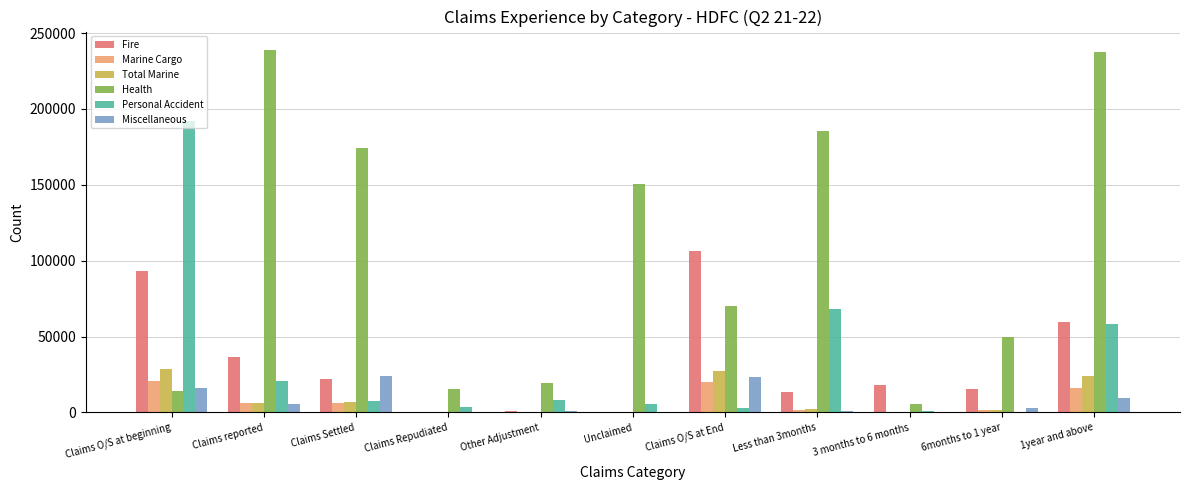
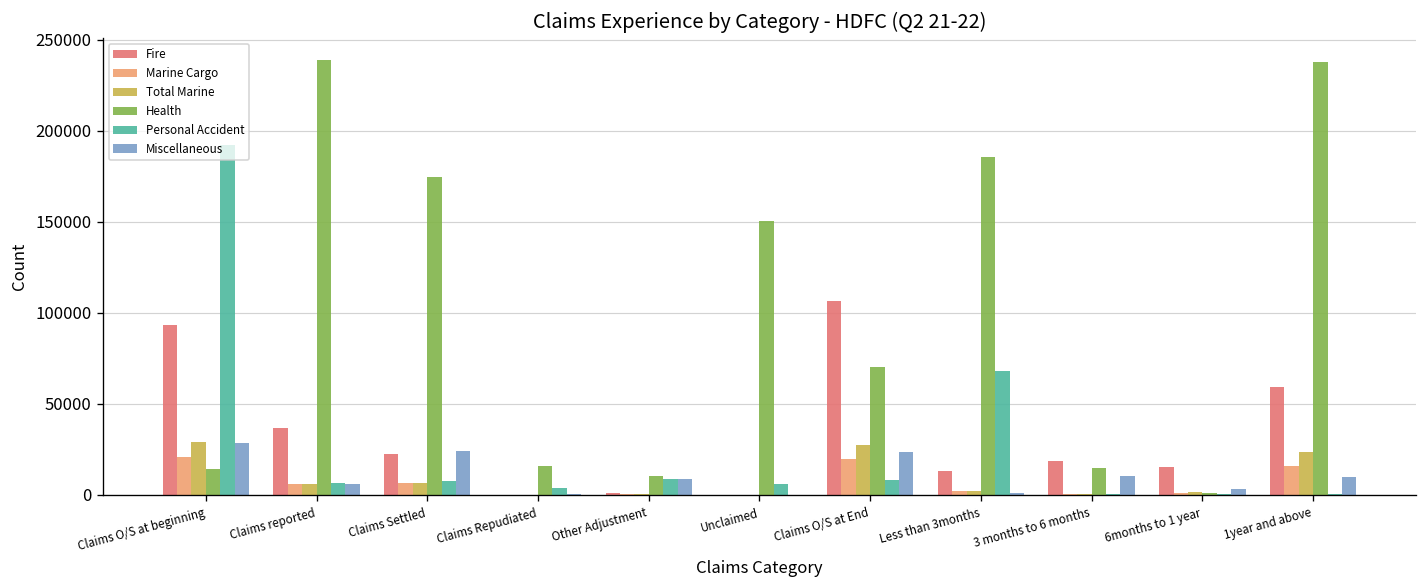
Miscellaneous, Claims O/S at beginning: 16000 -> 28000
Personal Accident, Claims reported: 20000 -> 7000
Health, Other Adjustment: 20000 -> 10000
Miscellaneous, Other Adjustment: 1000 -> 9000
Personal Accident, Claims O/S at End: 3000 -> 8000
Health, 3 months to 6 months: 5000 -> 15000
Miscellaneous, 3 months to 6 months: 0 -> 10000
Health, 6months to 1 year: 50000 -> 1000
Personal Accident, 1year and above: 58000 -> 0
